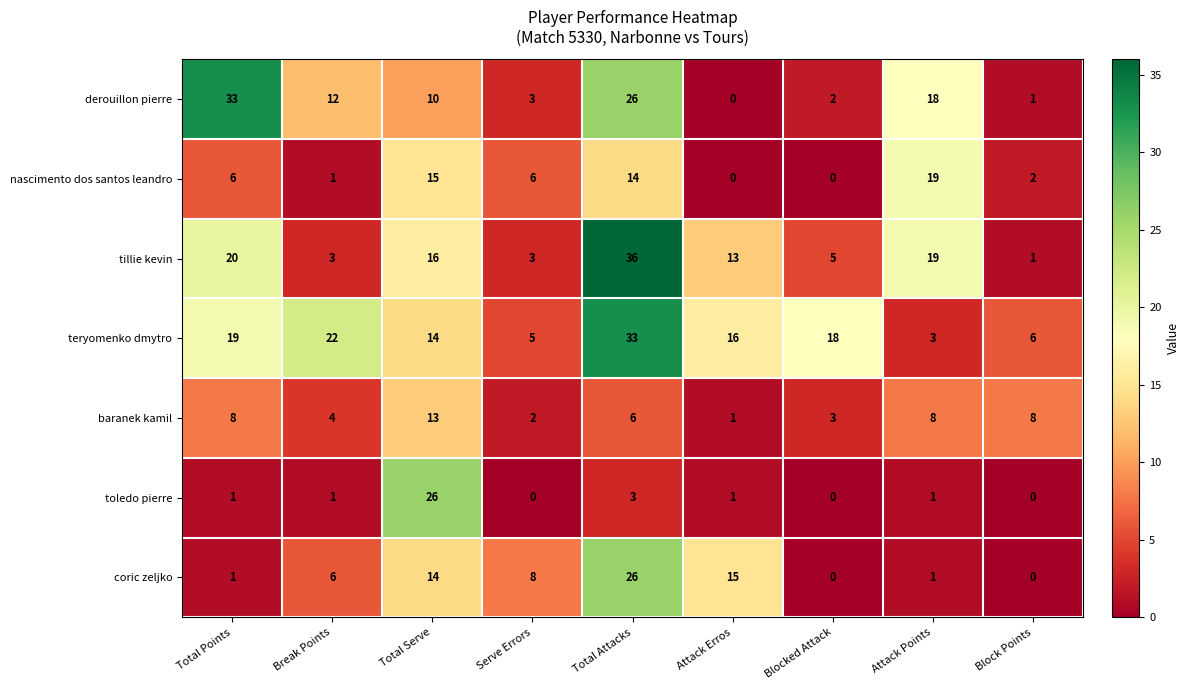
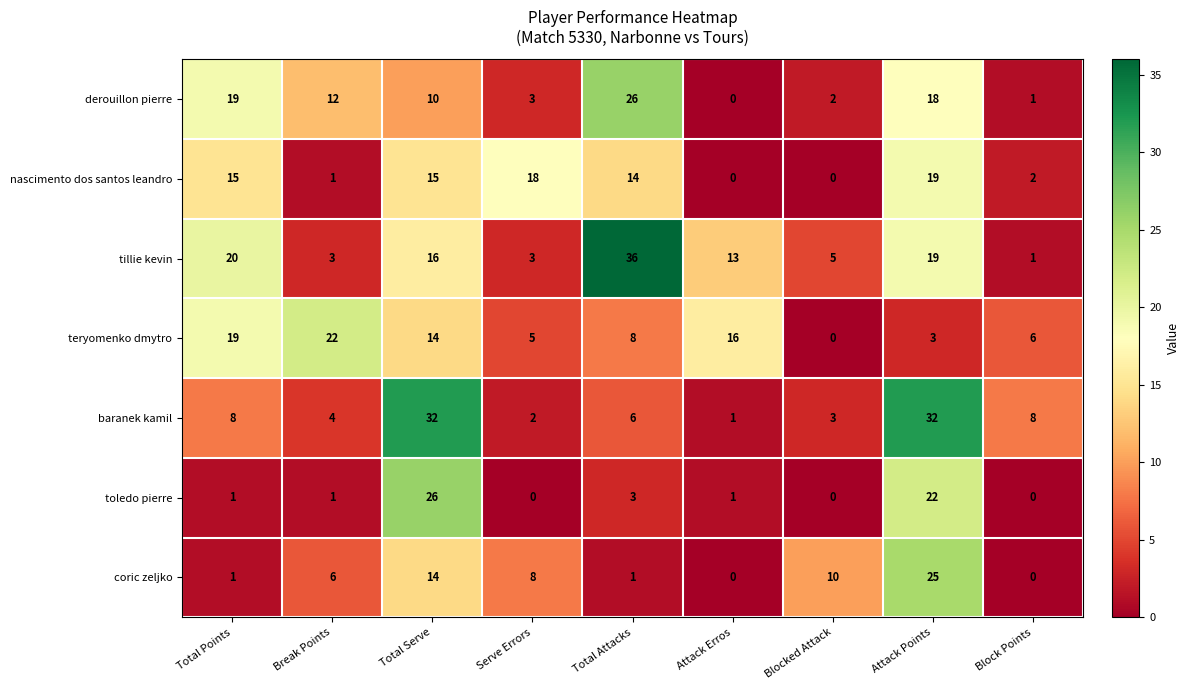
derouillon pierre, Total Points: 33 -> 19
nascimento dos santos leandro, Total Points: 6 -> 15
nascimento dos santos leandro, Serve Errors: 6 -> 18
teryomenko dmytro, Total Attacks: 33 -> 8
teryomenko dmytro, Blocked Attack: 18 -> 0
baranek kamil, Total Serve: 13 -> 32
baranek kamil, Attack Points: 8 -> 32
toledo pierre, Attack Points: 1 -> 22
coric zeljko, Total Attacks: 26 -> 1
coric zeljko, Attack Erros: 15 -> 0
coric zeljko, Blocked Attack: 0 -> 10
coric zeljko, Attack Points: 1 -> 25
